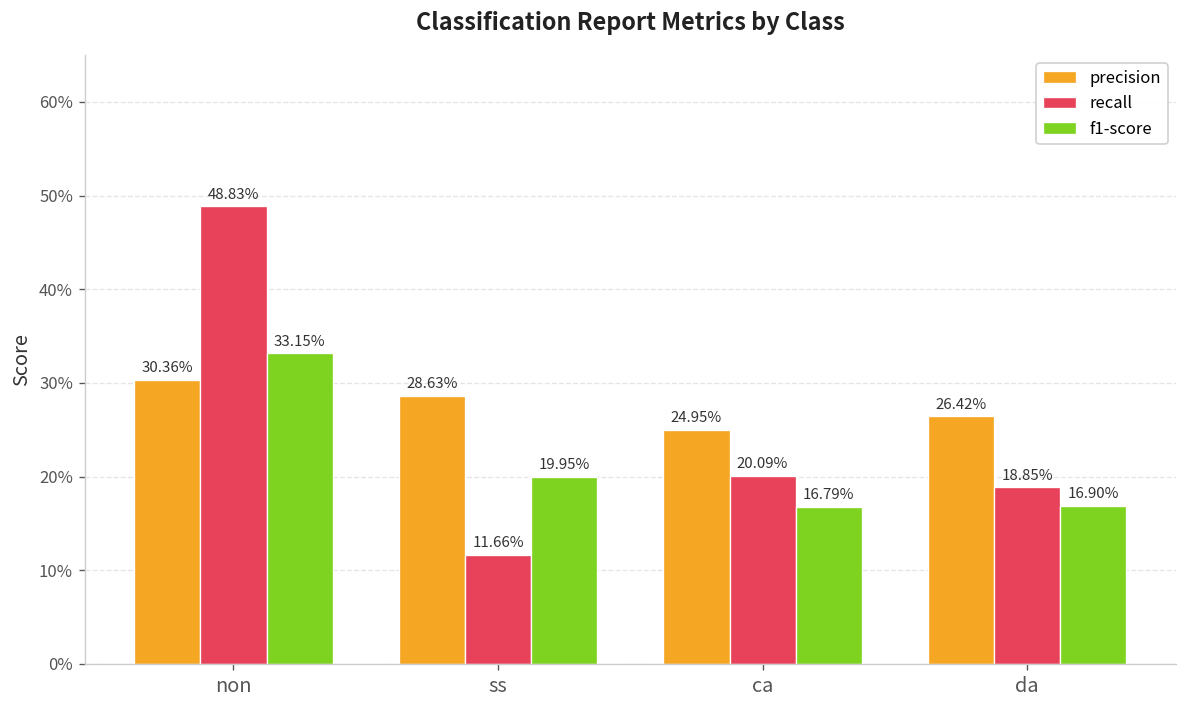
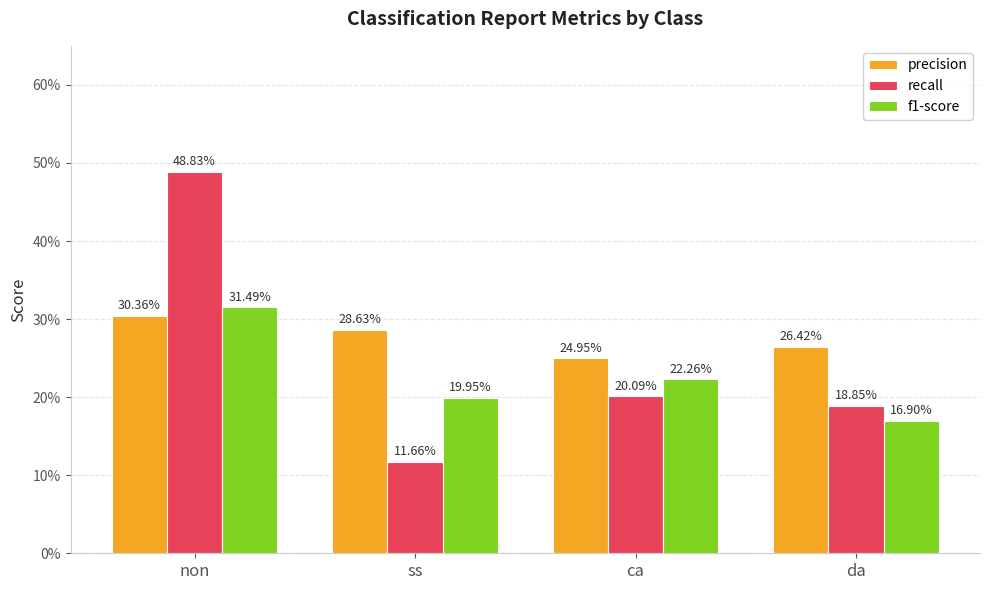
f1-score, non: 33.15% -> 31.49%
f1-score, ca: 16.79% -> 22.26%
